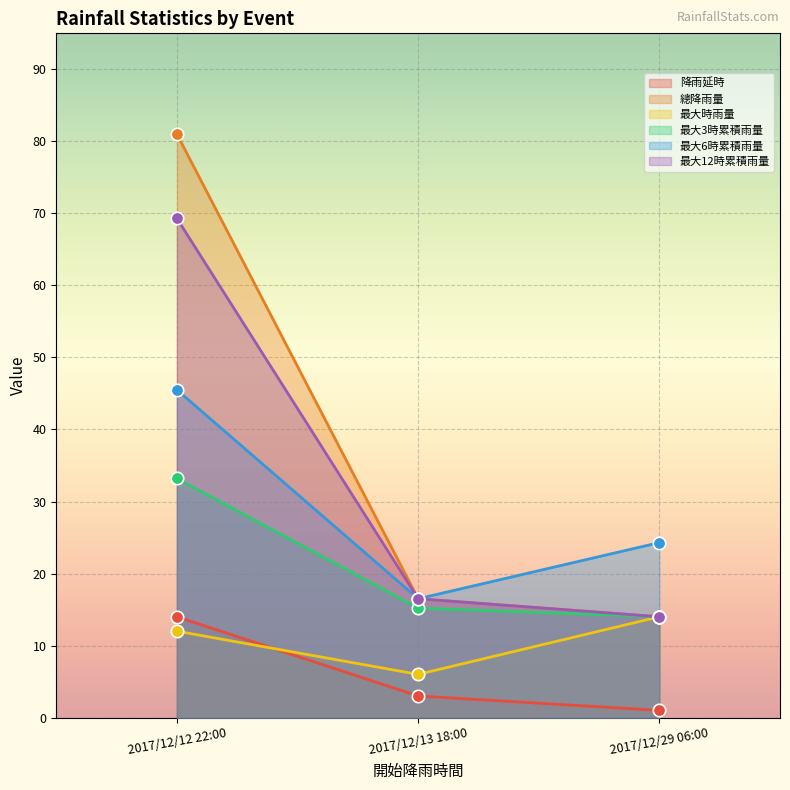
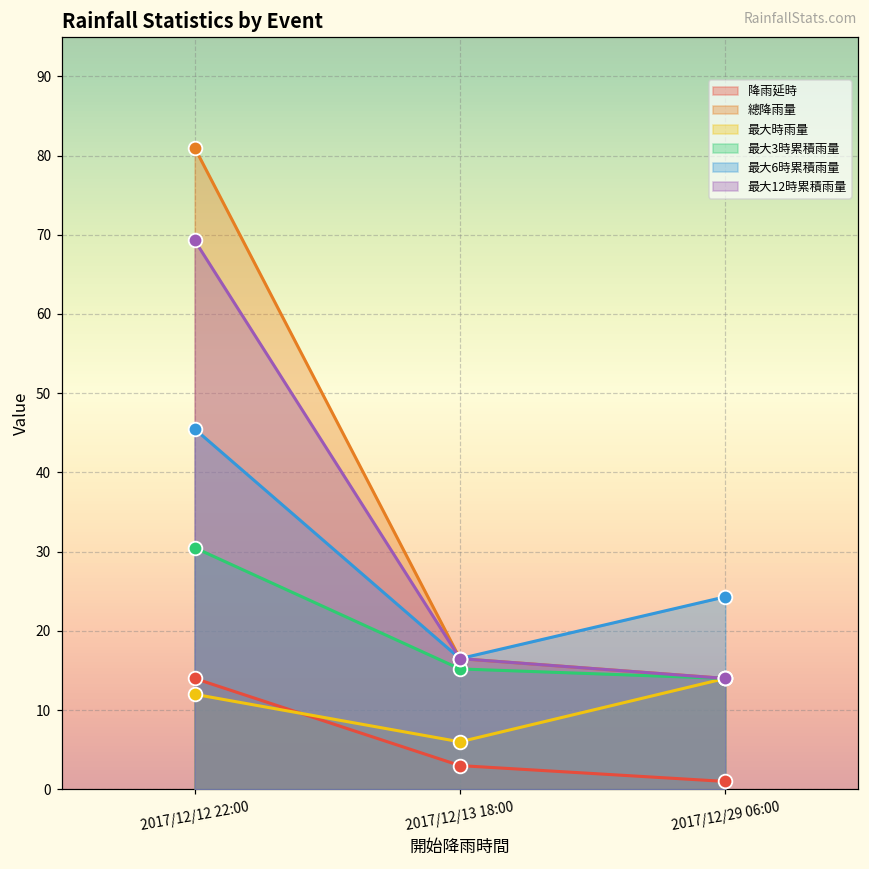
最大3時累積雨量, 2017/12/12 22:00: 33 -> 31
